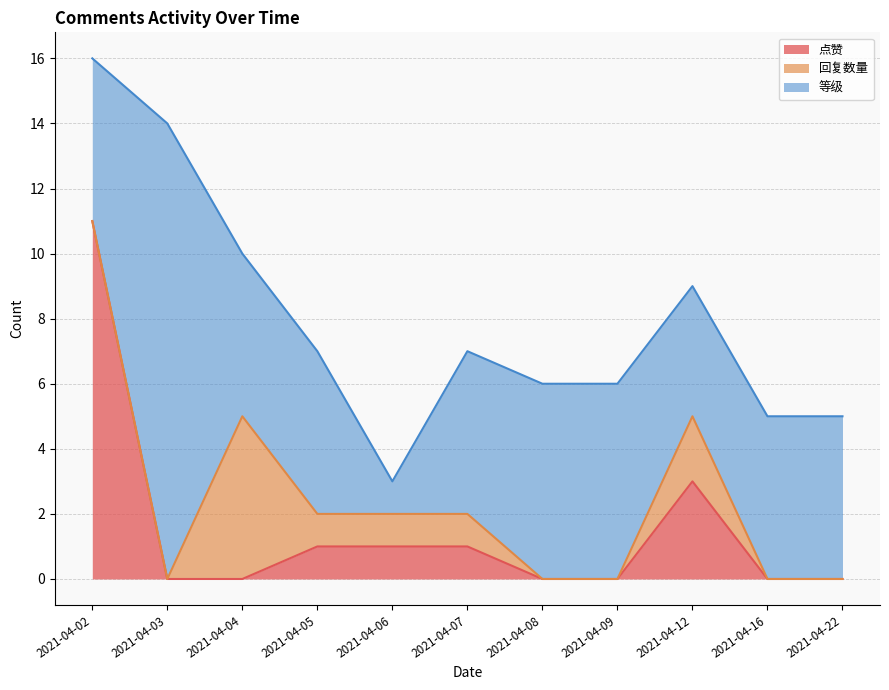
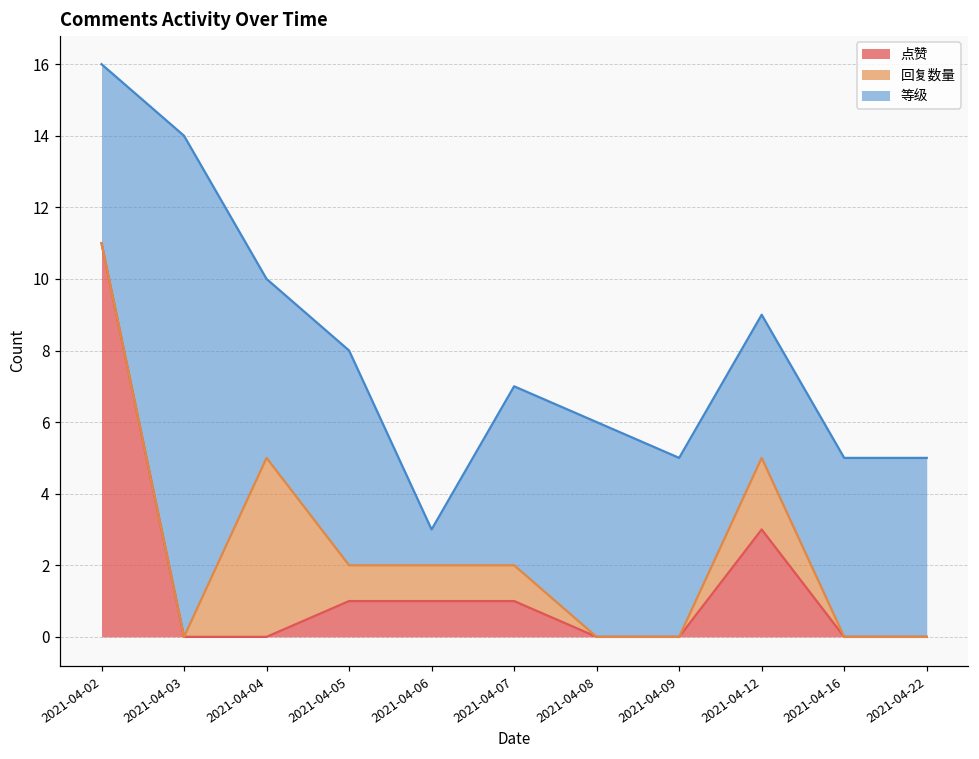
等级, 2021-04-05: 5 -> 6
等级, 2021-04-09: 6 -> 5
